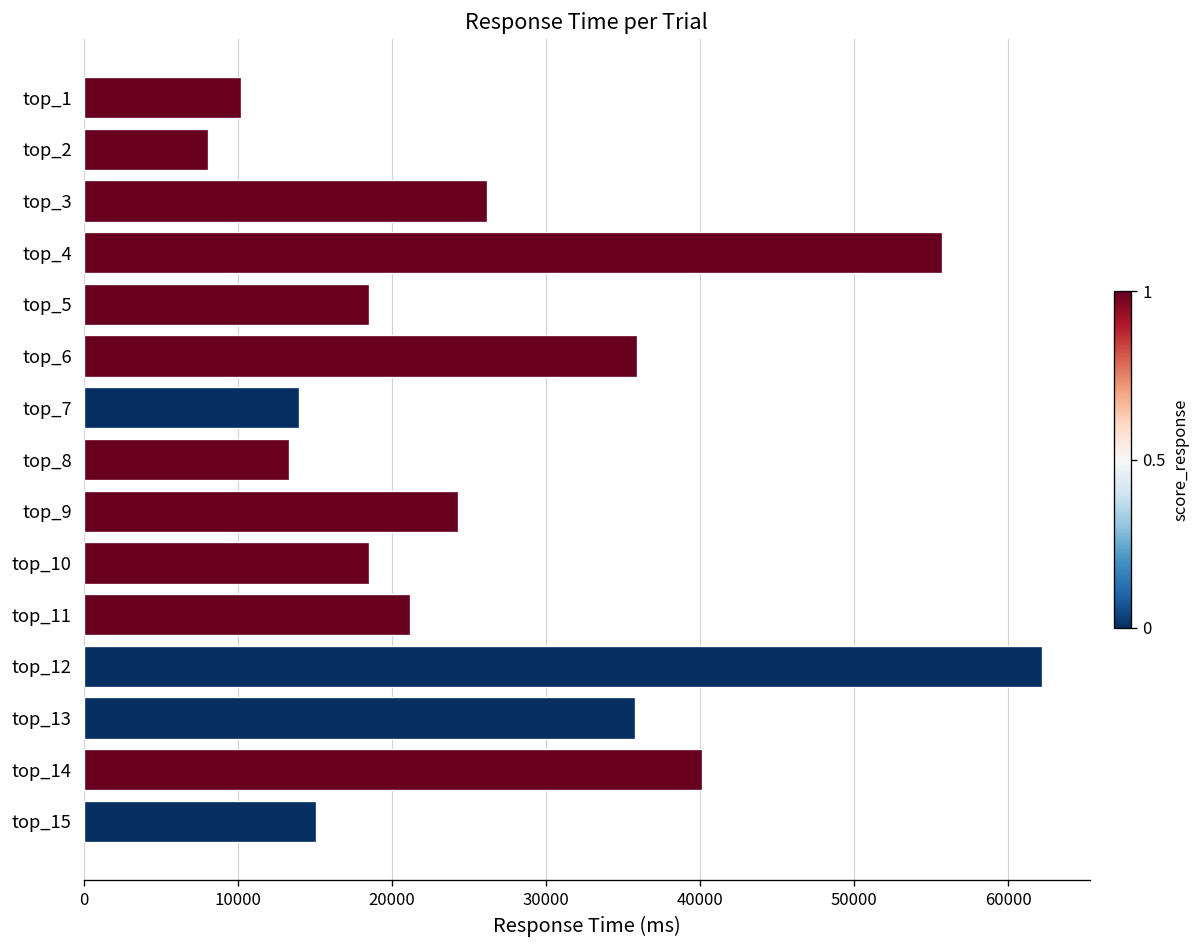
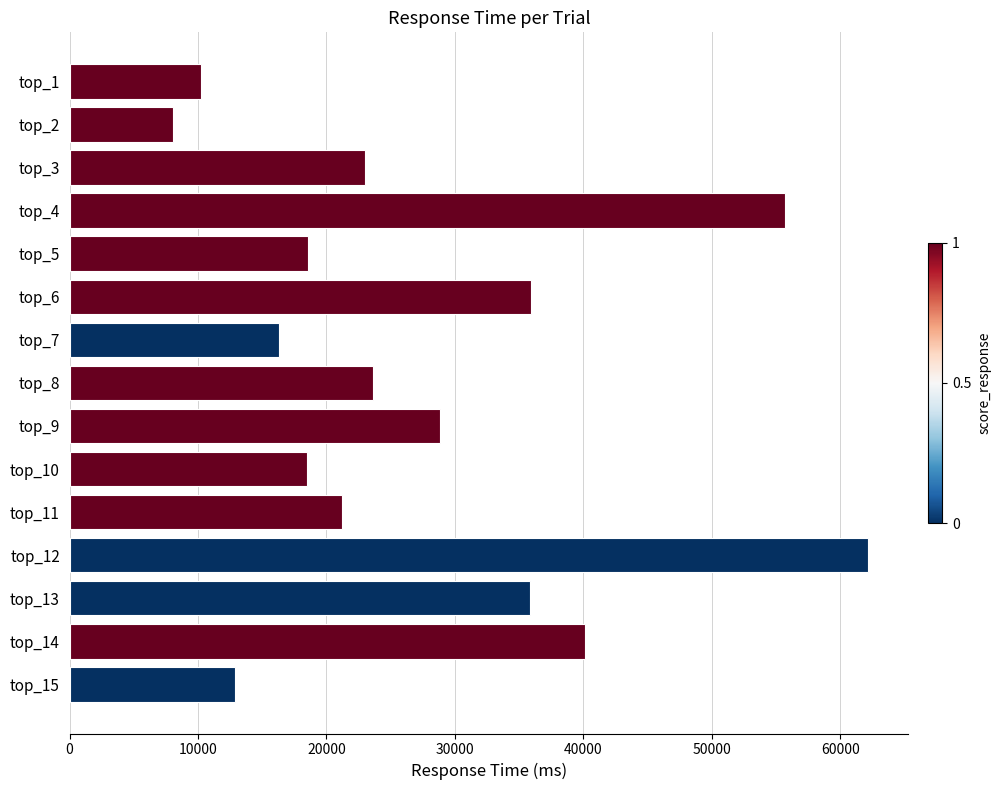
top_3: 26200 -> 23000
top_7: 14000 -> 16300
top_8: 13300 -> 23600
top_9: 24300 -> 28800
top_15: 15100 -> 12800
